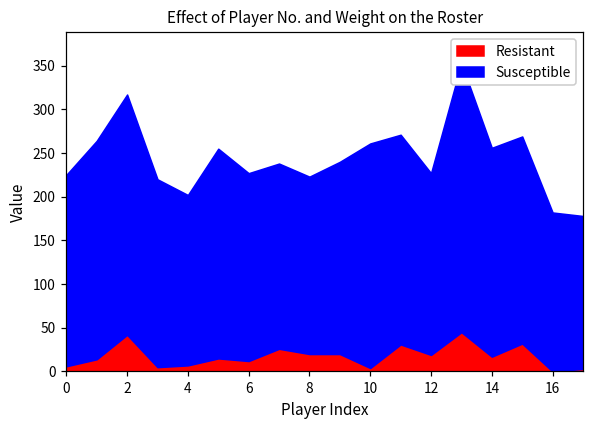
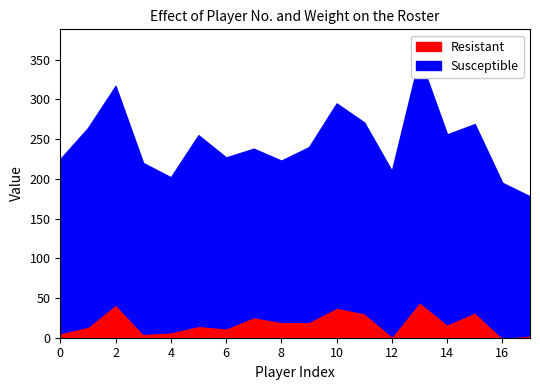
Resistant, 10: 0 -> 40
Resistant, 12: 20 -> 0
Susceptible, 16: 180 -> 200
